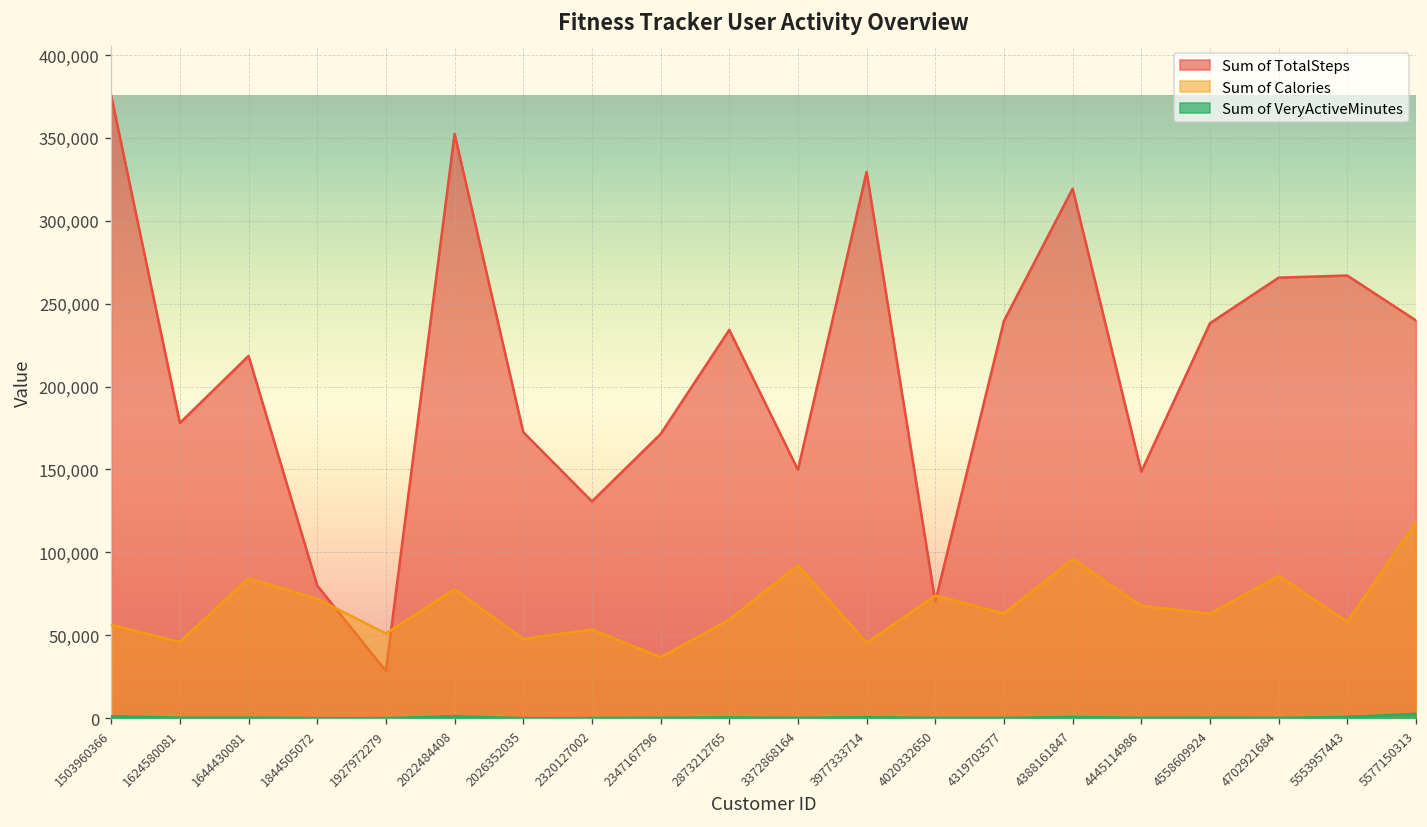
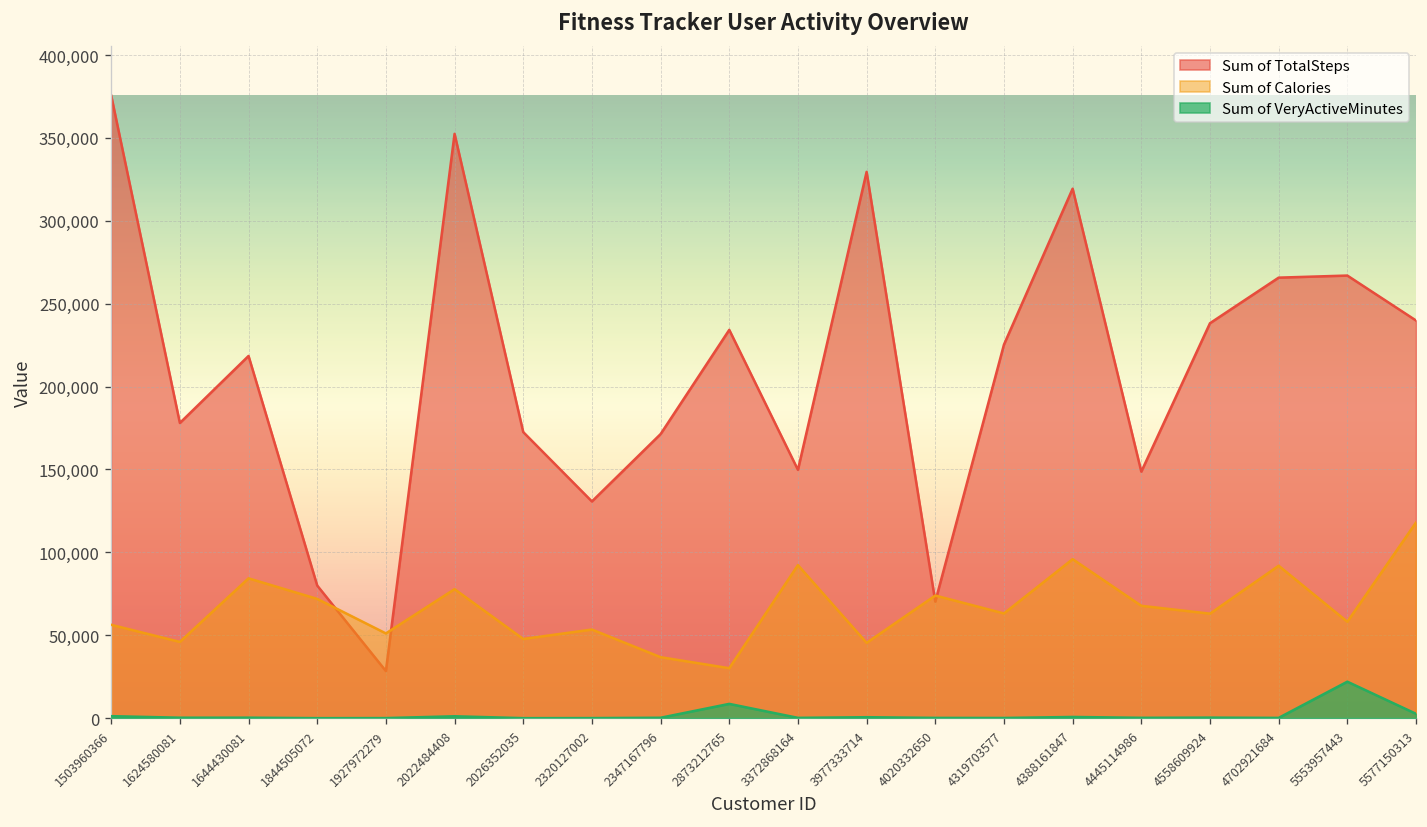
Sum of Calories, 2873212765: 59,000 -> 30,000
Sum of VeryActiveMinutes, 2873212765: 0 -> 9,000
Sum of TotalSteps, 4319703577: 240,000 -> 225,000
Sum of Calories, 4702921684: 86,000 -> 92,000
Sum of VeryActiveMinutes, 5553957443: 1,000 -> 22,000
